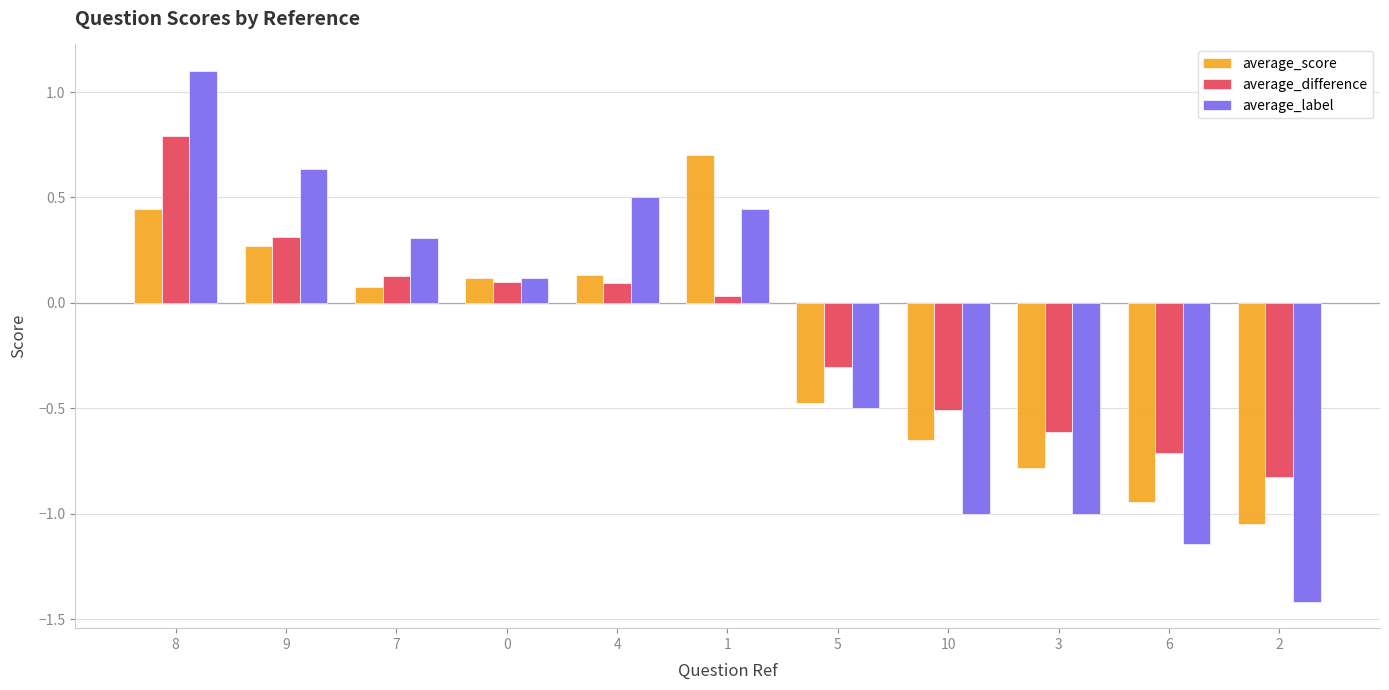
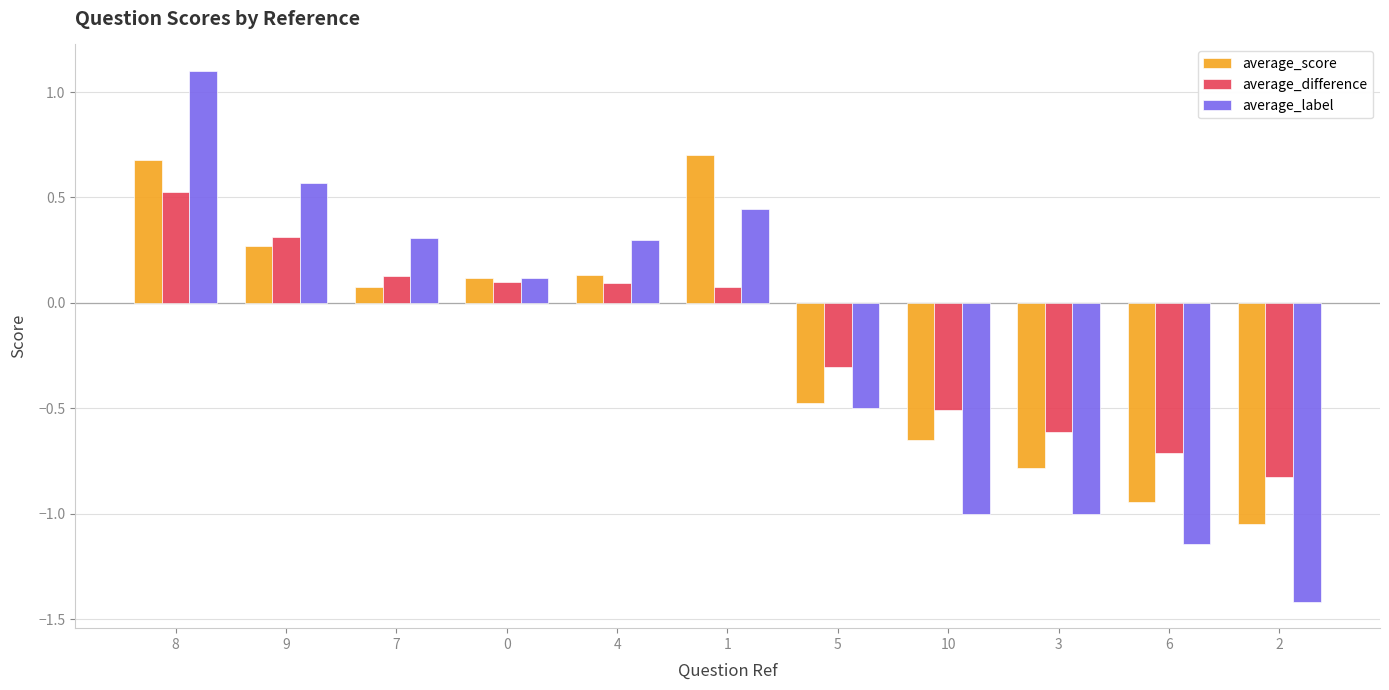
average_score, 8: 0.45 -> 0.68
average_difference, 8: 0.79 -> 0.53
average_label, 9: 0.64 -> 0.57
average_label, 4: 0.5 -> 0.3
average_difference, 1: 0.03 -> 0.07
